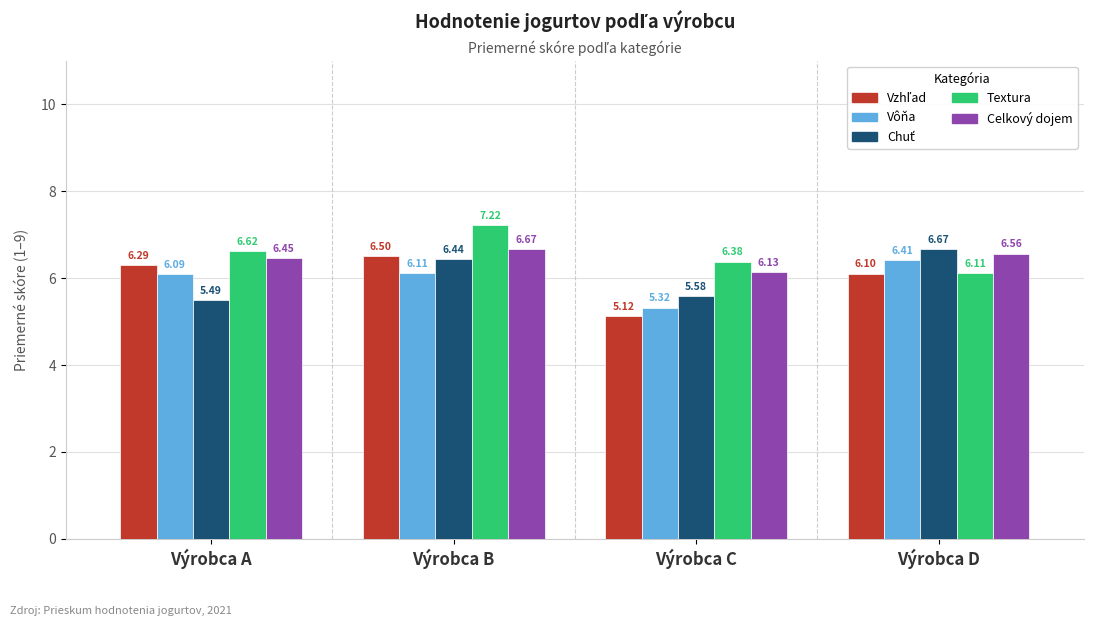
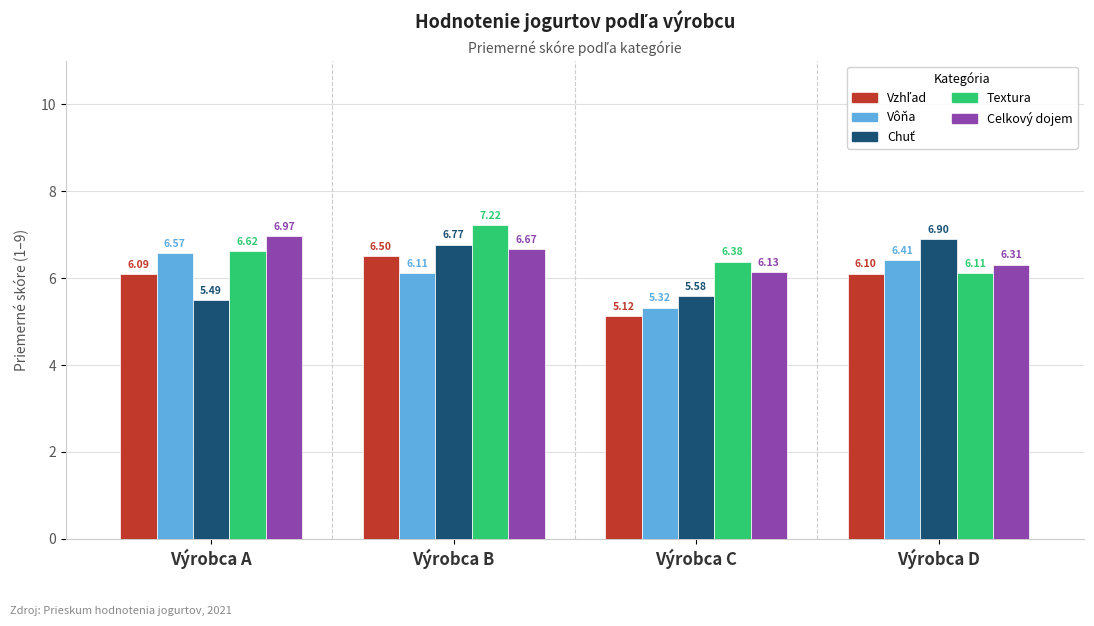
Vzhľad, Výrobca A: 6.29 -> 6.09
Vôňa, Výrobca A: 6.09 -> 6.57
Celkový dojem, Výrobca A: 6.45 -> 6.97
Chuť, Výrobca B: 6.44 -> 6.77
Chuť, Výrobca D: 6.67 -> 6.90
Celkový dojem, Výrobca D: 6.56 -> 6.31
